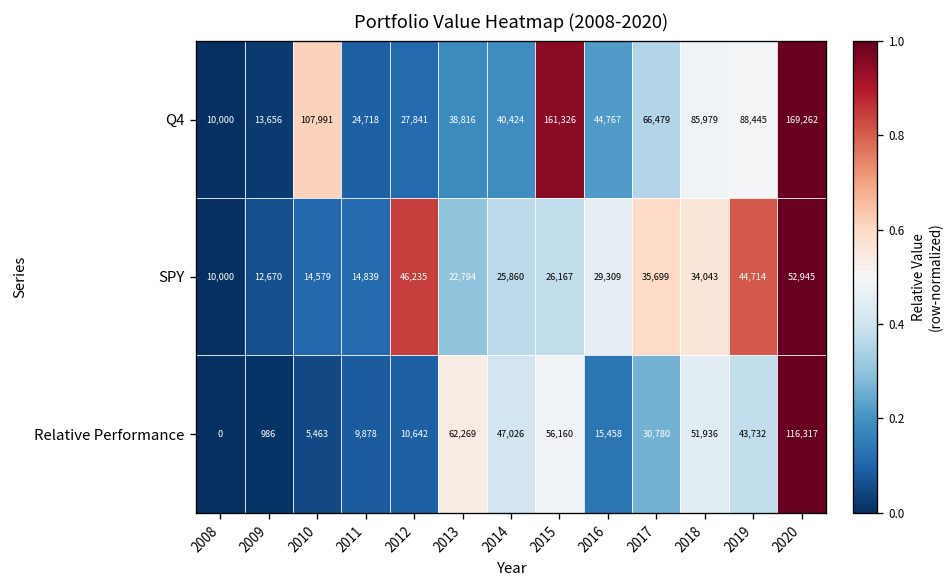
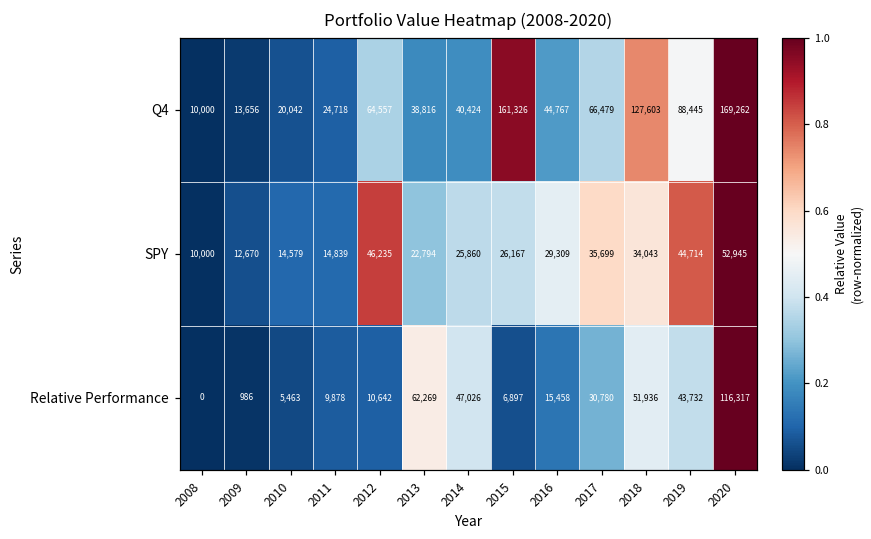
Q4, 2010: 107,991 -> 20,042
Q4, 2012: 27,841 -> 64,557
Q4, 2018: 85,979 -> 127,603
Relative Performance, 2015: 56,160 -> 6,897
